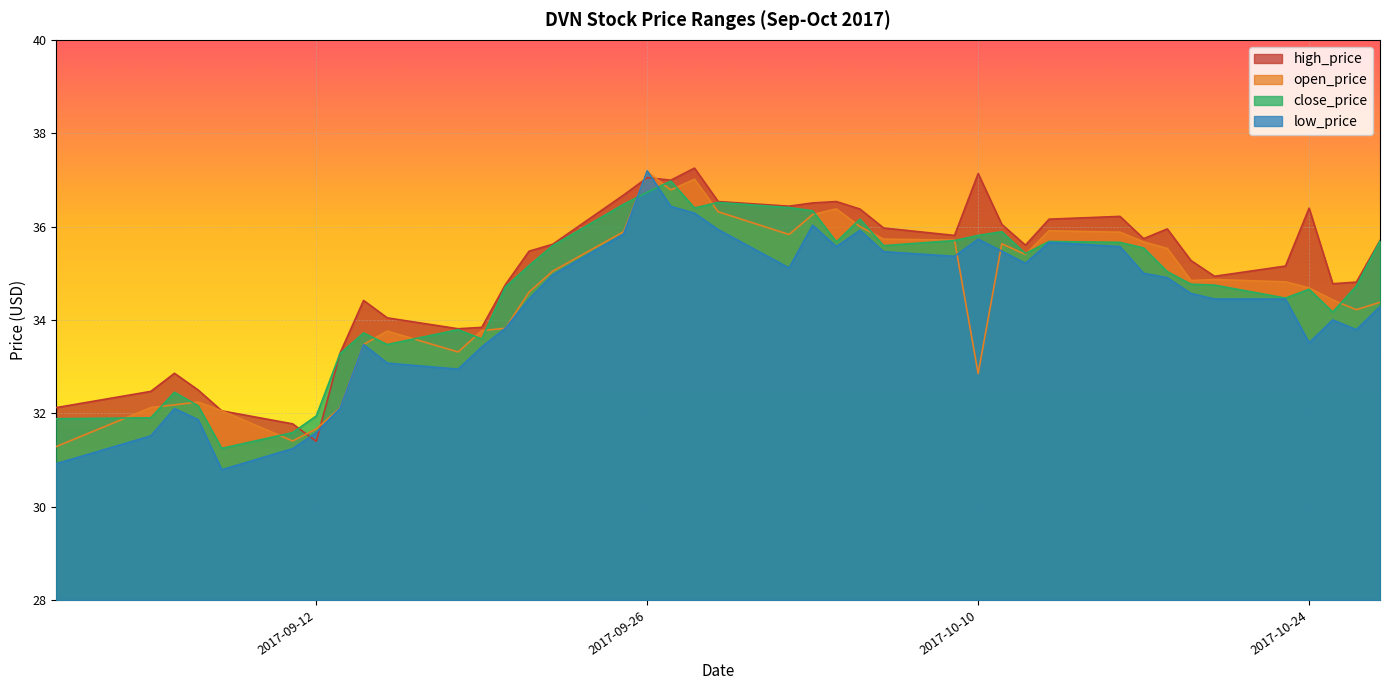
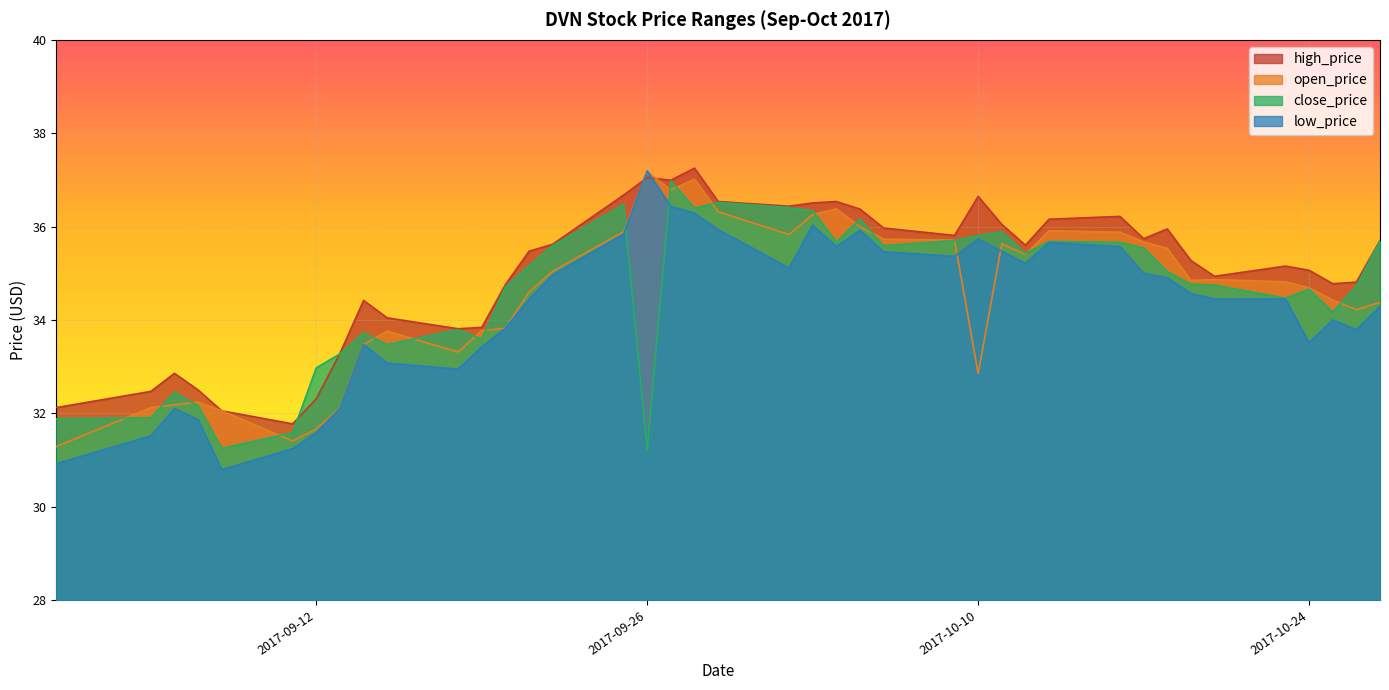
high_price, 2017-09-12: 31.4 -> 32.3
close_price, 2017-09-12: 31.9 -> 33.0
close_price, 2017-09-26: 36.7 -> 31.2
high_price, 2017-10-10: 37.1 -> 36.6
high_price, 2017-10-24: 36.4 -> 35.1
